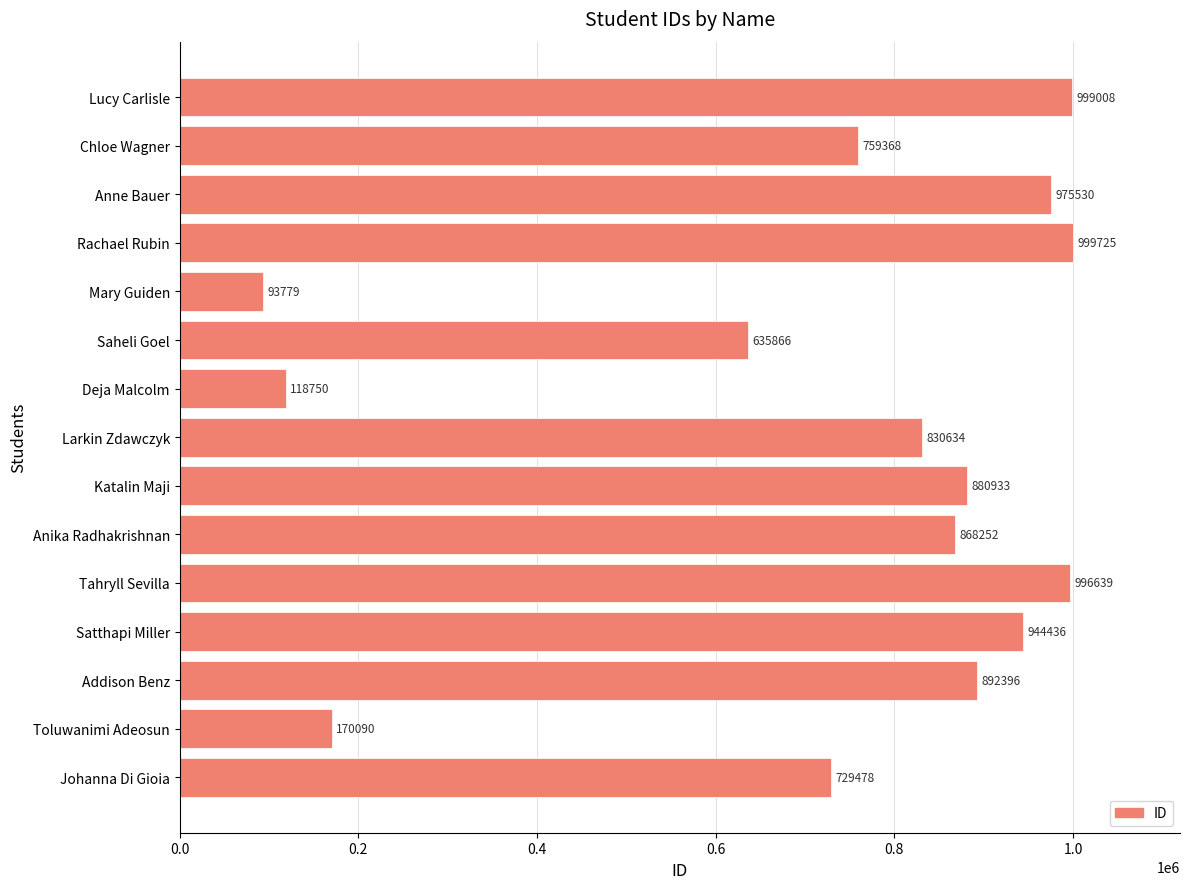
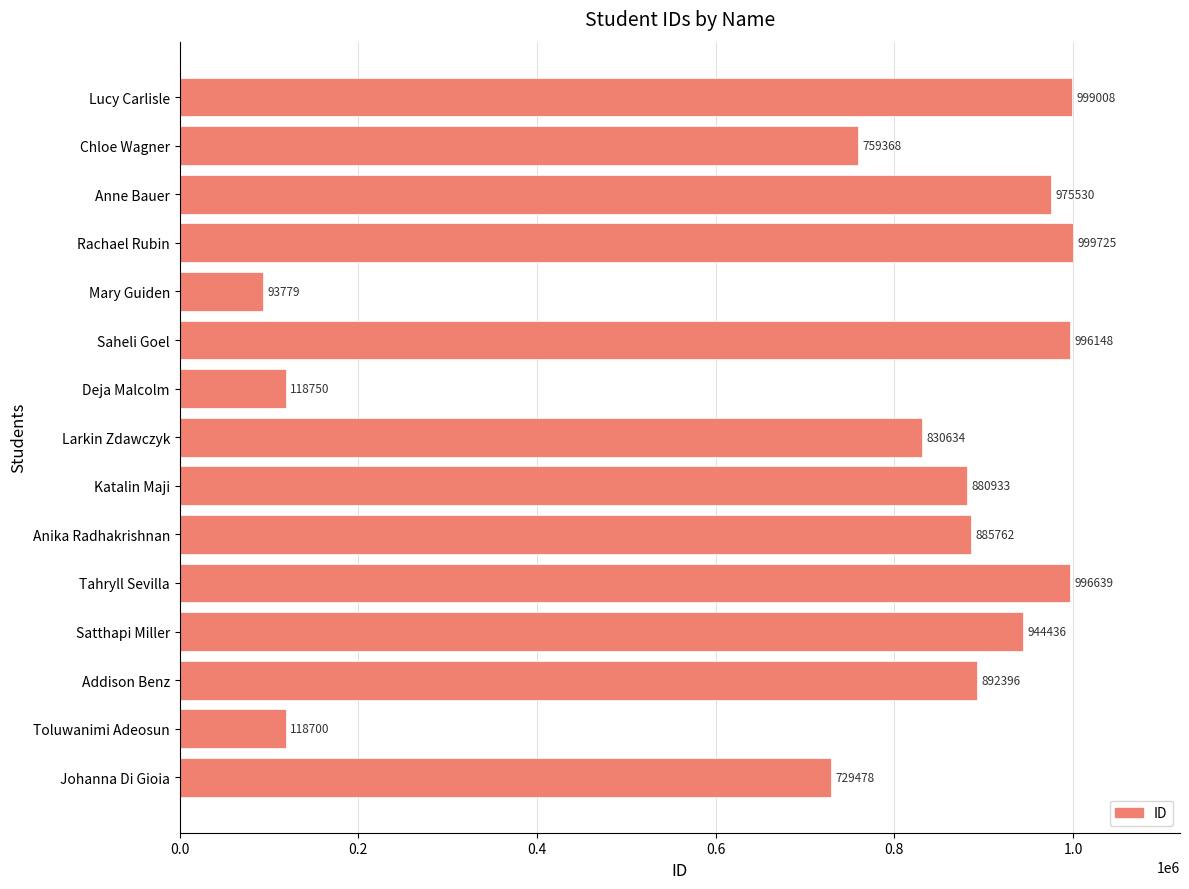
Saheli Goel: 635866 -> 996148
Anika Radhakrishnan: 868252 -> 885762
Toluwanimi Adeosun: 170090 -> 118700
